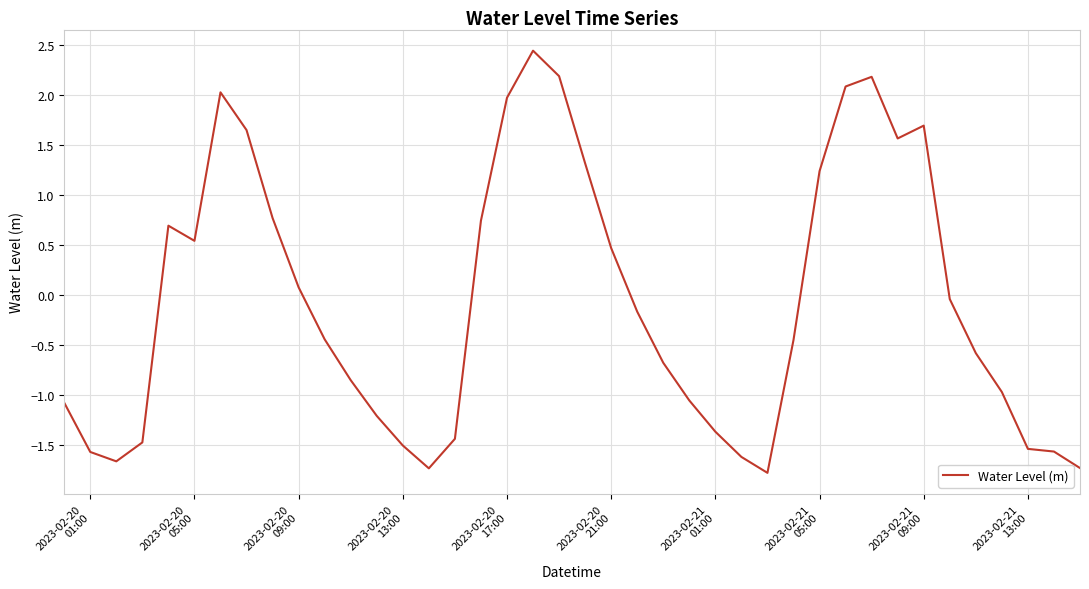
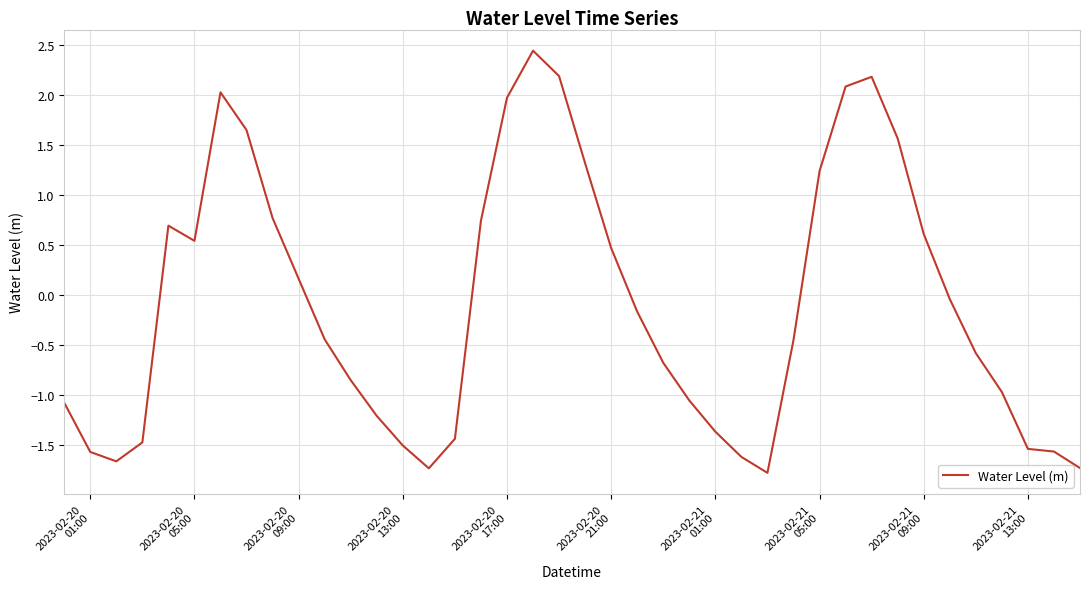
2023-02-20 09:00: 0.1 -> 0.2
2023-02-21 09:00: 1.7 -> 0.6
